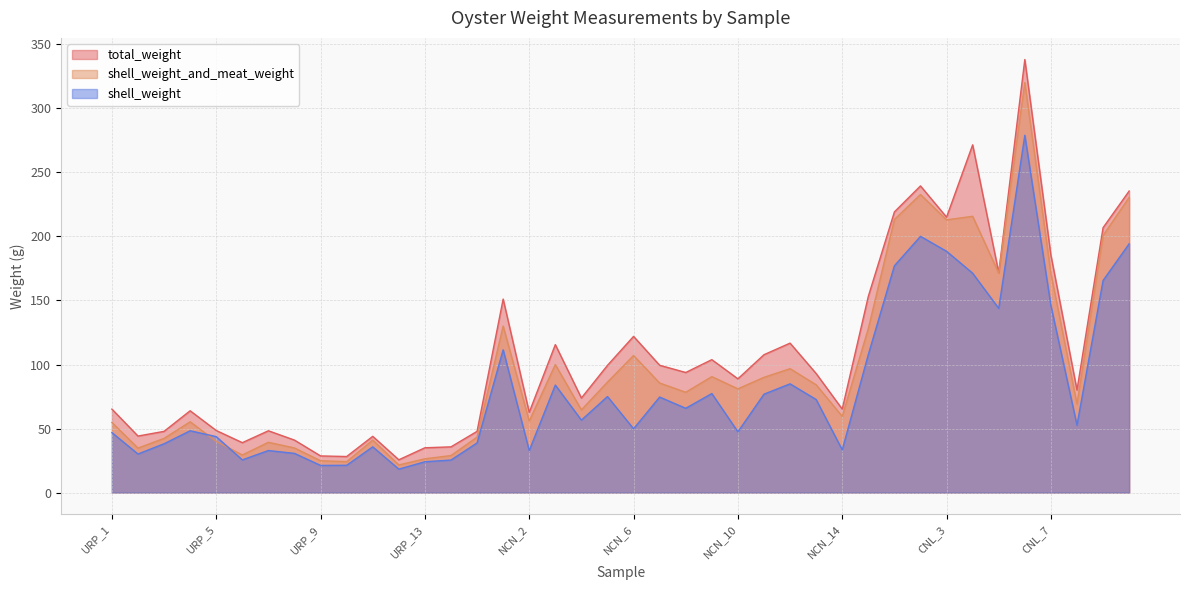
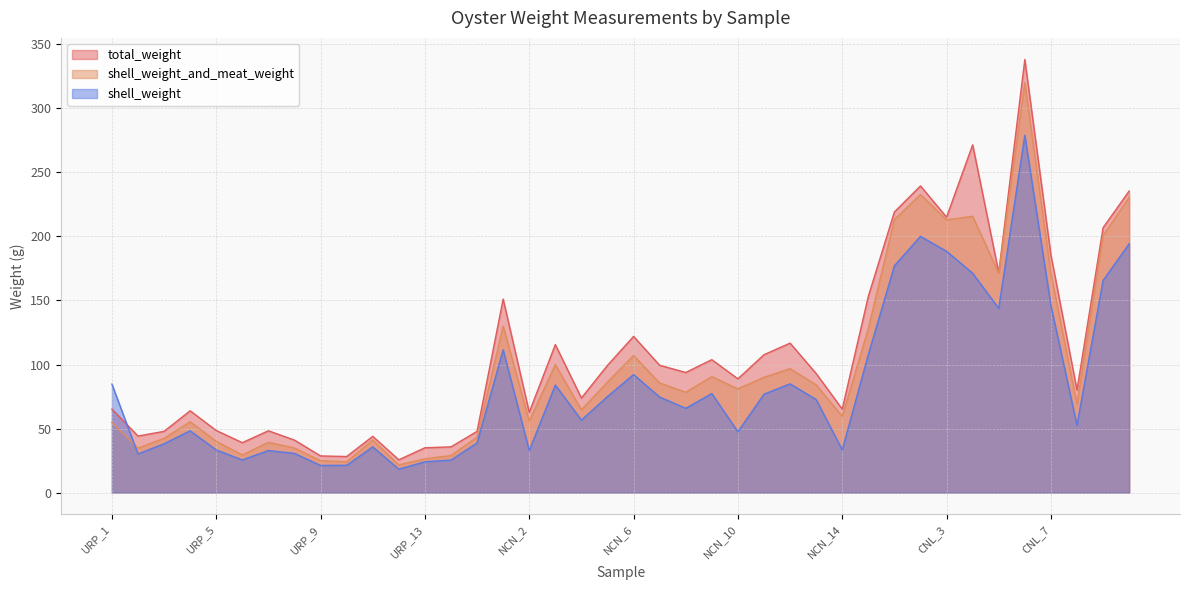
shell_weight, URP_1: 47 -> 85
shell_weight, URP_5: 44 -> 33
shell_weight, NCN_6: 50 -> 92
